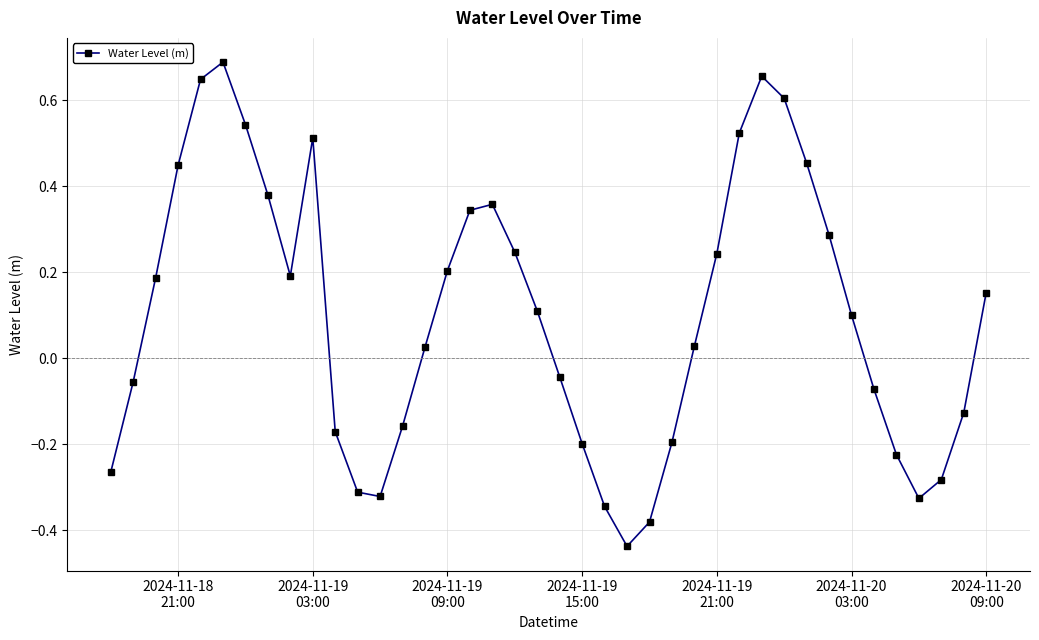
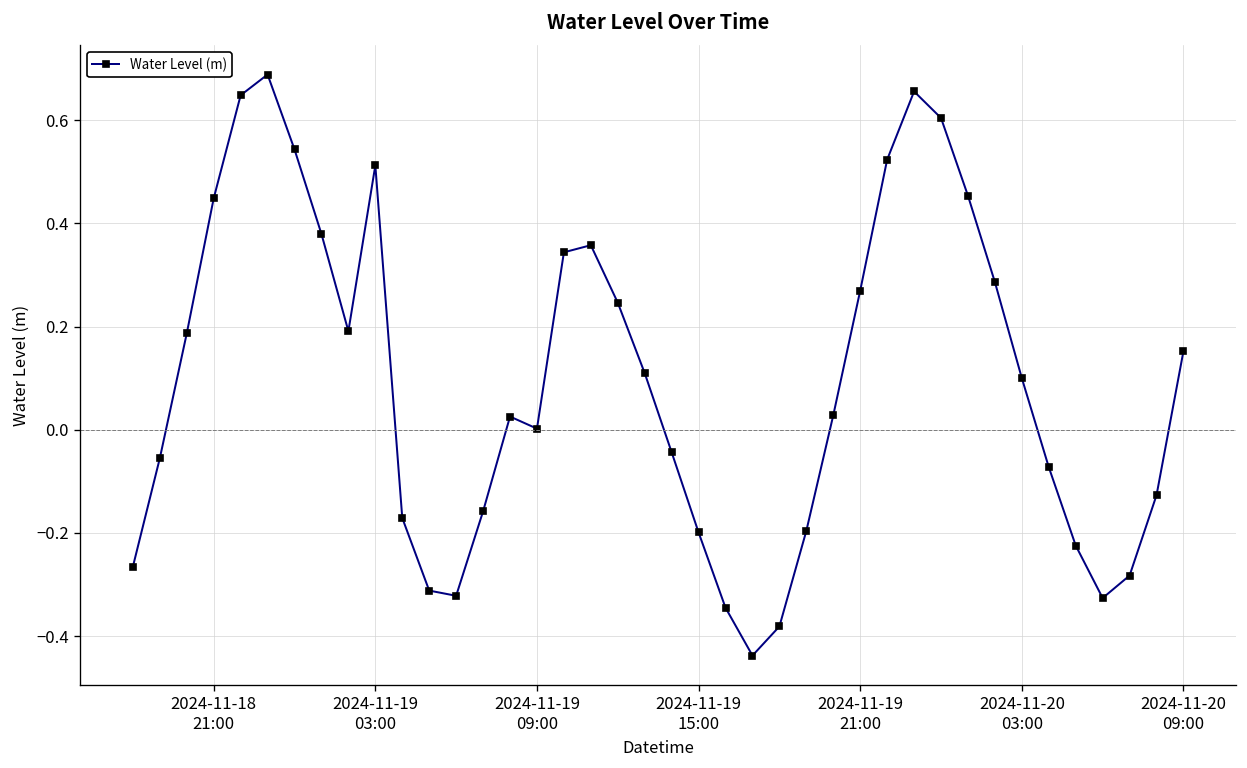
2024-11-19 09:00: 0.20 -> 0.00
2024-11-19 21:00: 0.24 -> 0.27
